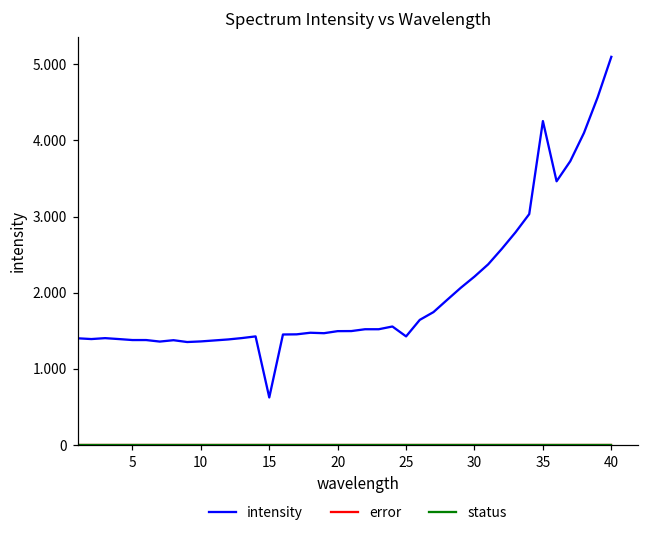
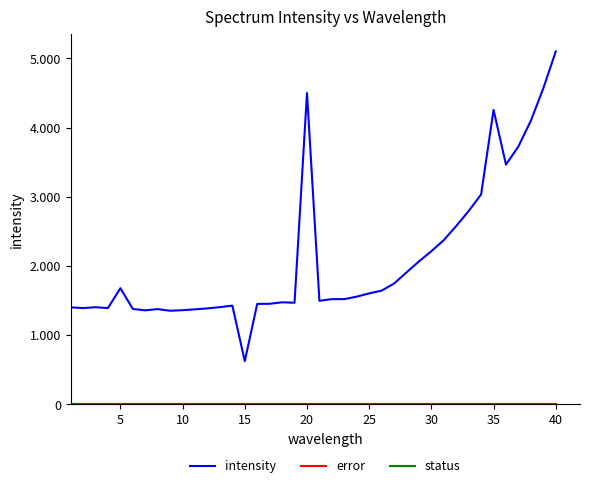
intensity, 5: 1.4 -> 1.7
intensity, 20: 1.5 -> 4.5
intensity, 25: 1.4 -> 1.6
